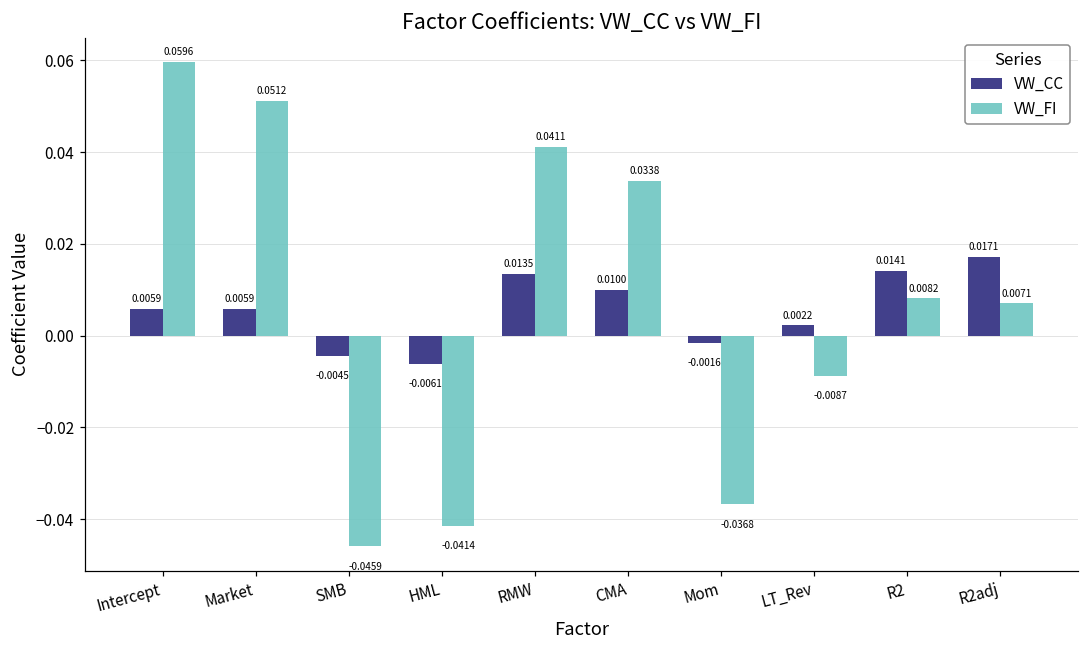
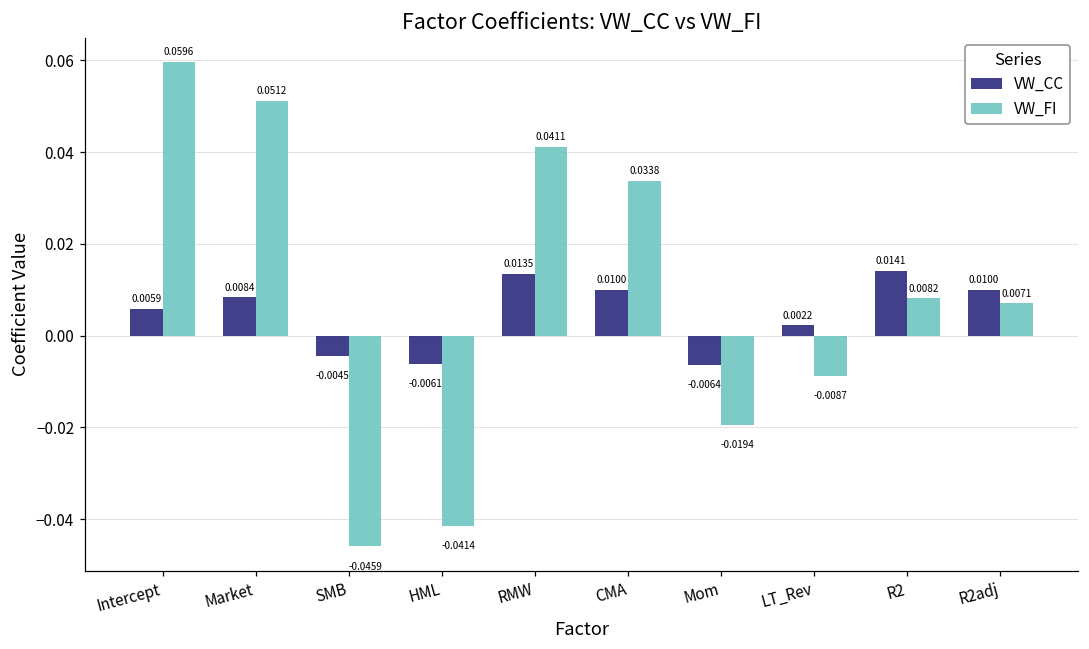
VW_CC, Market: 0.0059 -> 0.0084
VW_CC, Mom: -0.0016 -> -0.0064
VW_FI, Mom: -0.0368 -> -0.0194
VW_CC, R2adj: 0.0171 -> 0.0100
